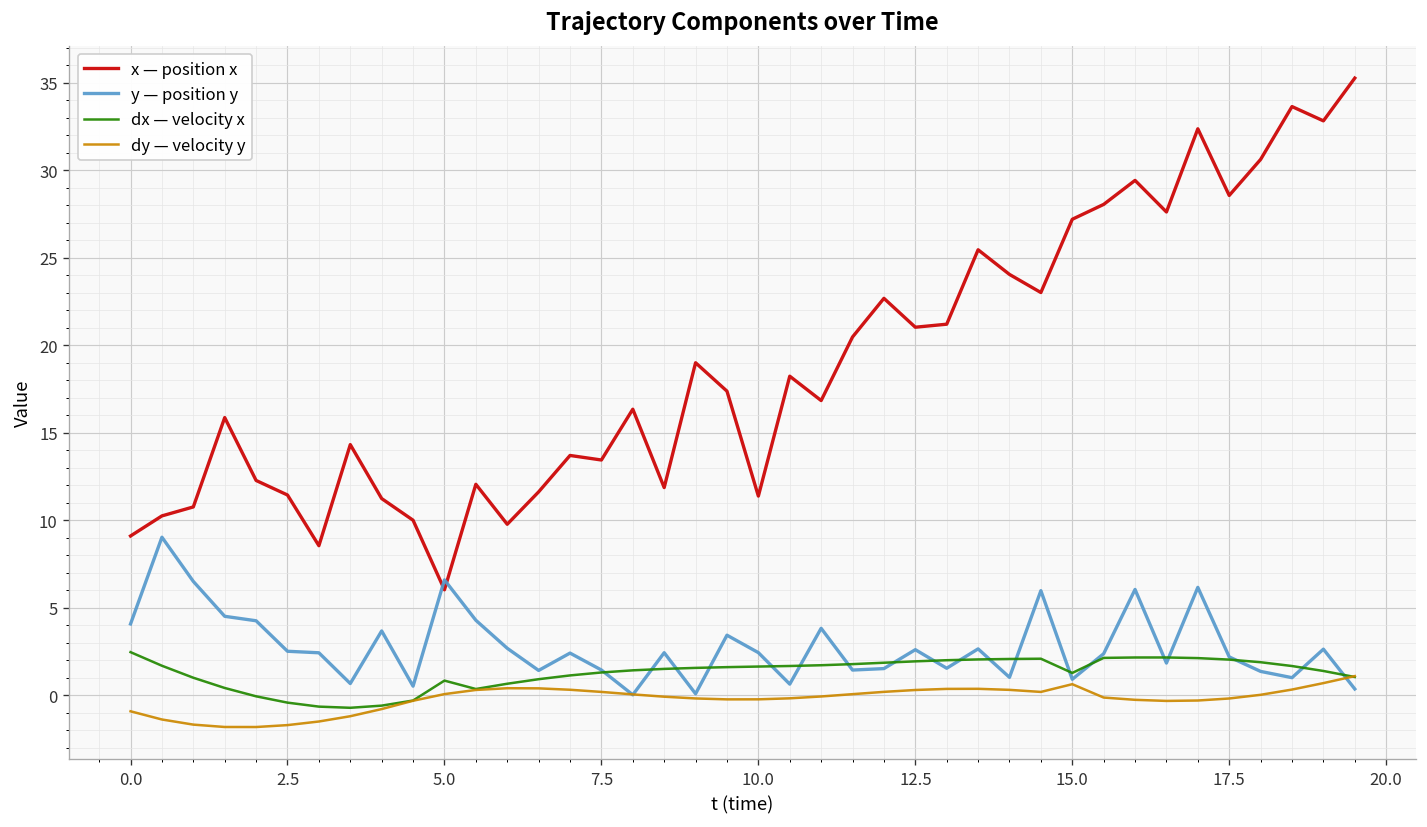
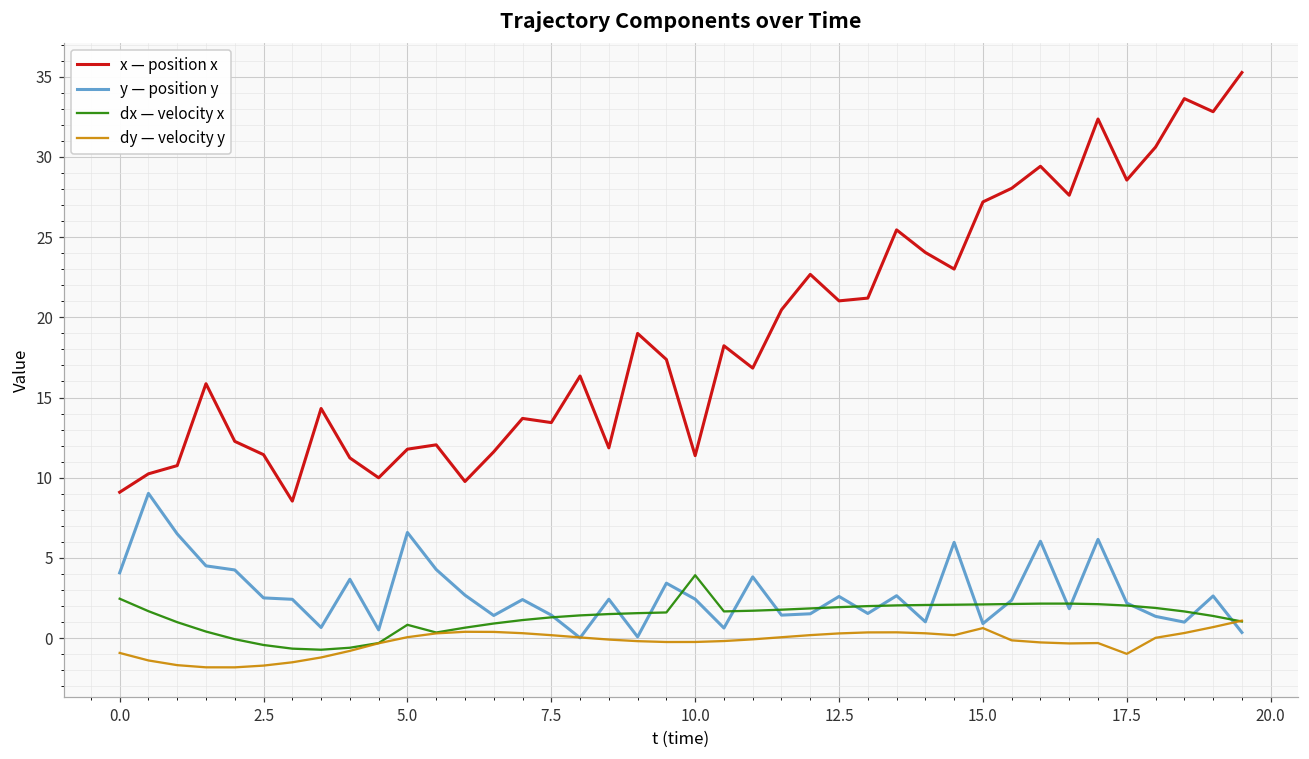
x — position x, 5.0: 6.0 -> 11.8
dx — velocity x, 10.0: 1.6 -> 3.9
dx — velocity x, 15.0: 1.3 -> 2.1
dy — velocity y, 17.5: -0.2 -> -1.0
